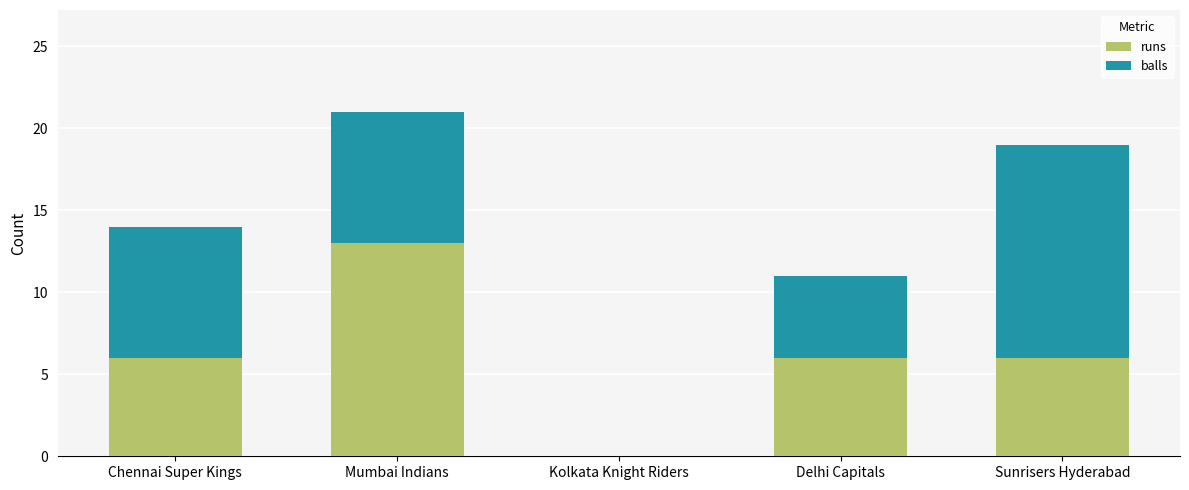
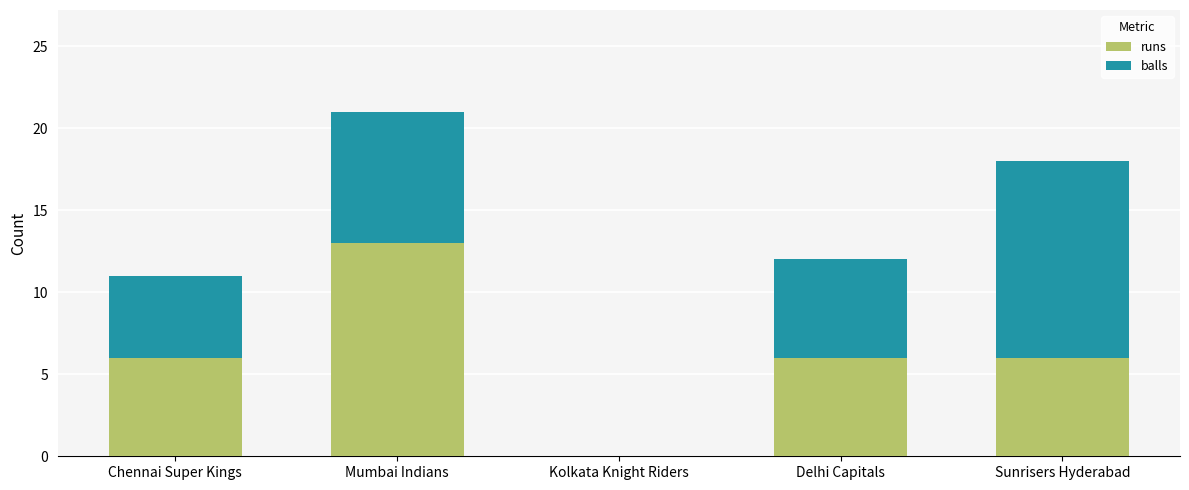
balls, Chennai Super Kings: 8 -> 5
balls, Delhi Capitals: 5 -> 6
balls, Sunrisers Hyderabad: 13 -> 12
